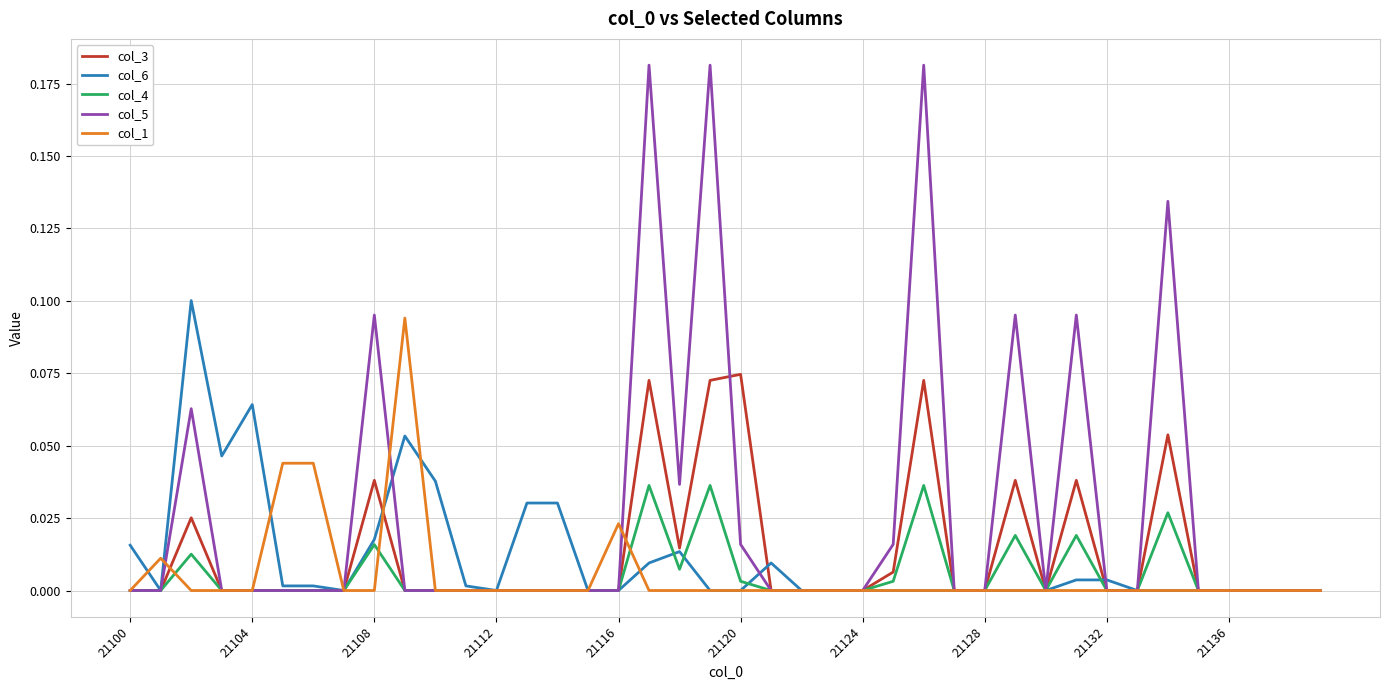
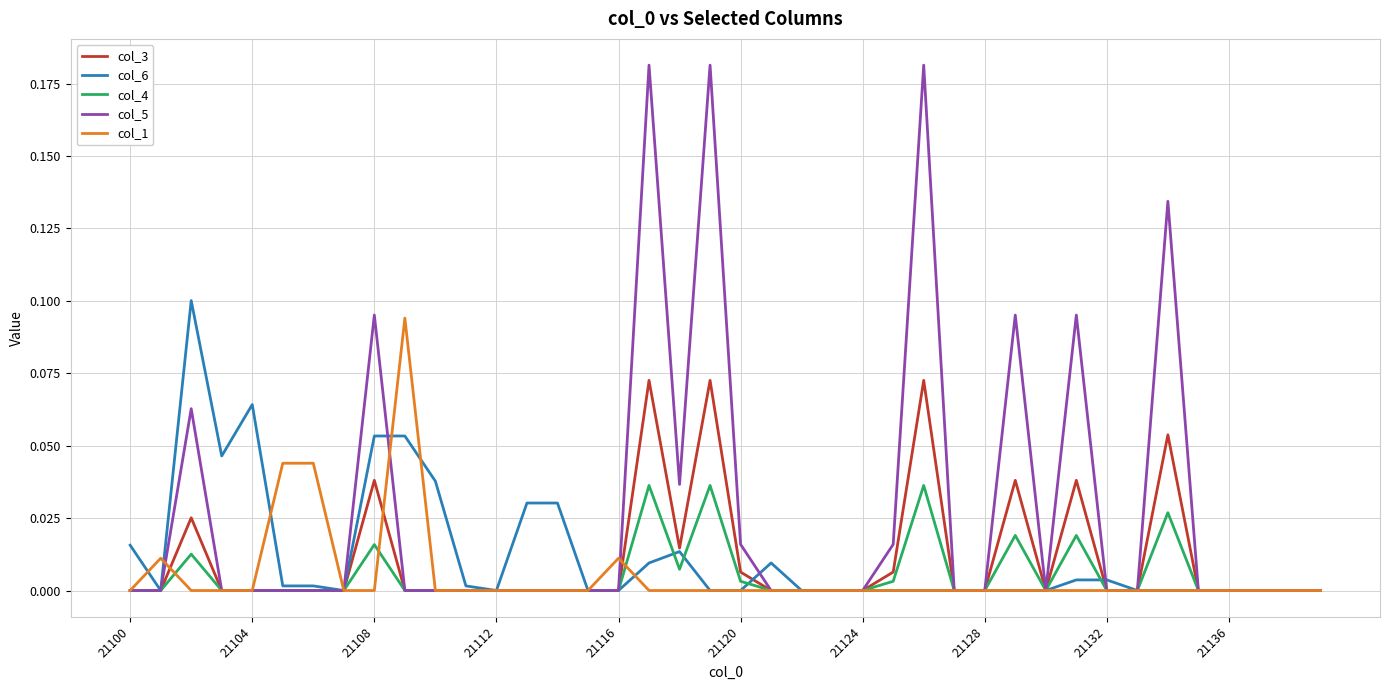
col_6, 21108: 0.018 -> 0.053
col_1, 21116: 0.023 -> 0.011
col_3, 21120: 0.075 -> 0.006
